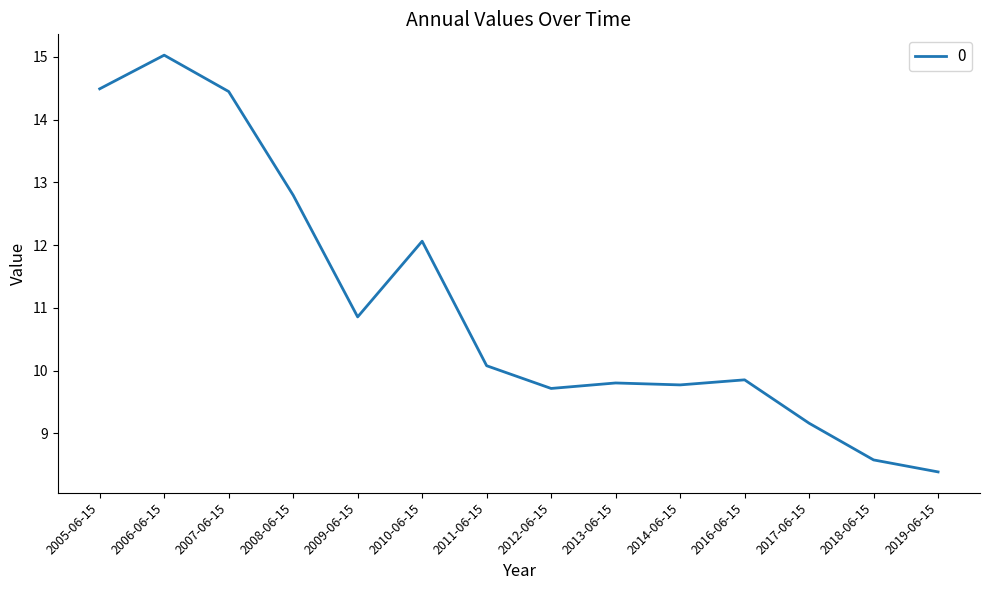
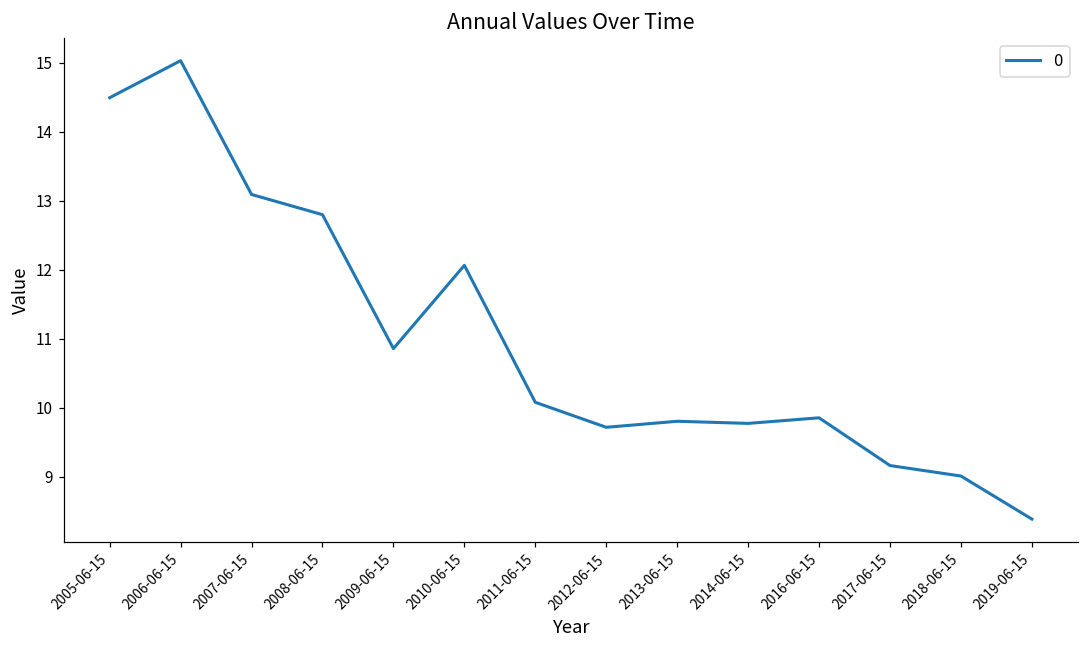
2007-06-15: 14.4 -> 13.1
2018-06-15: 8.6 -> 9.0
